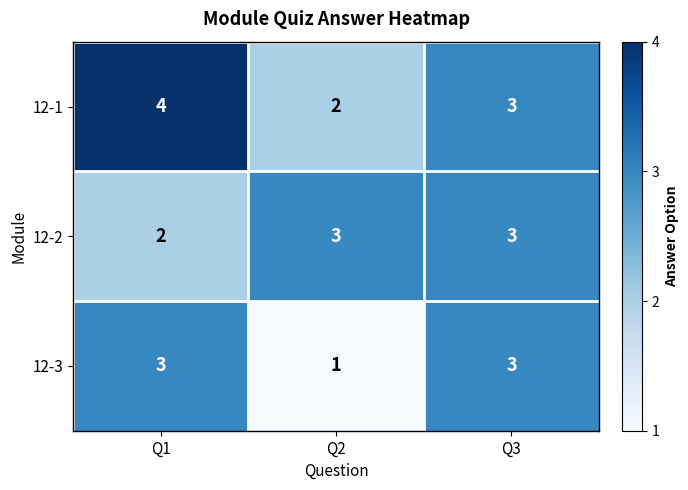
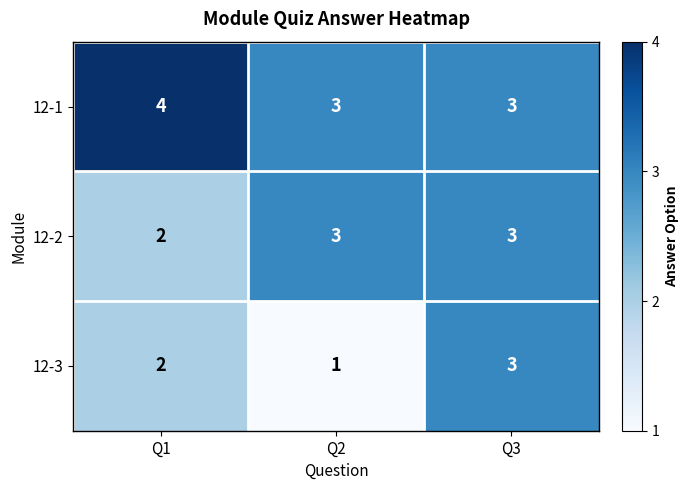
12-1, Q2: 2 -> 3
12-3, Q1: 3 -> 2
